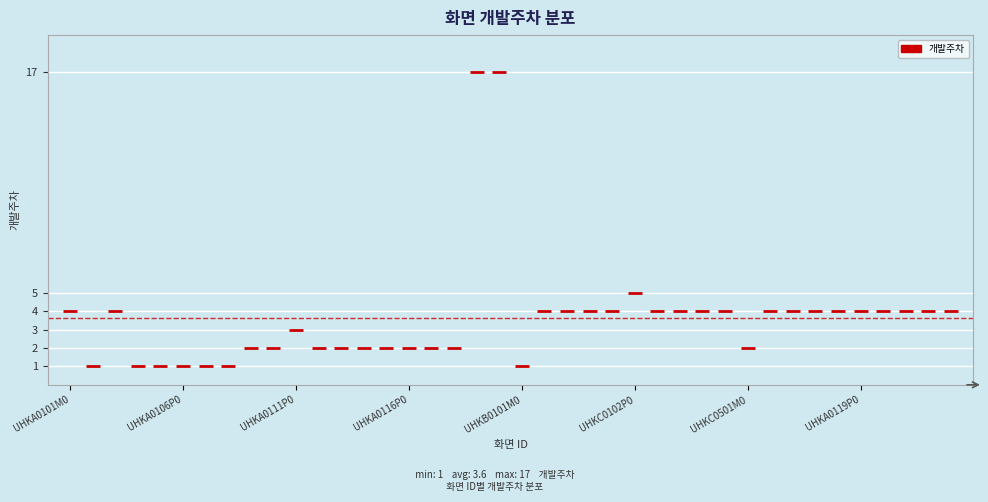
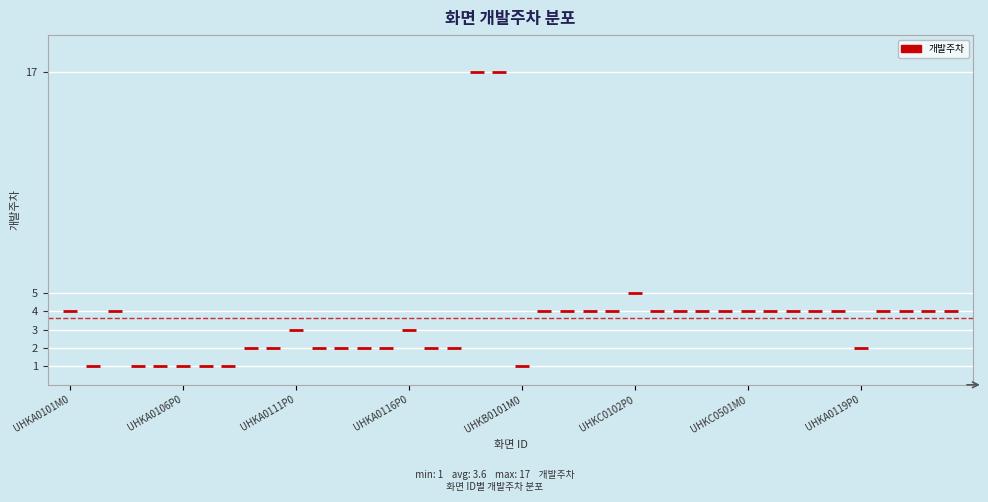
UHKA0116P0: 2 -> 3
UHKC0501M0: 2 -> 4
UHKA0119P0: 4 -> 2
